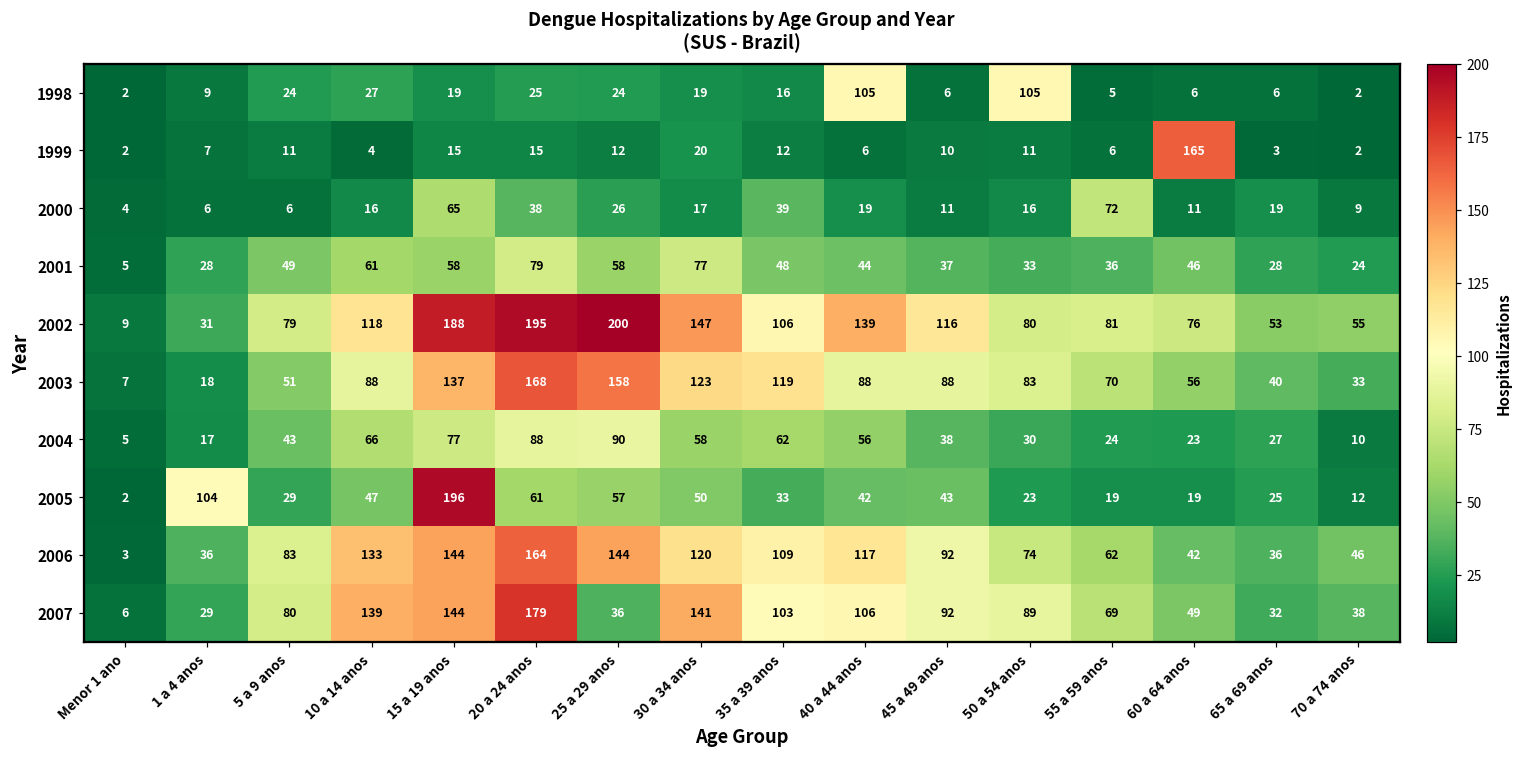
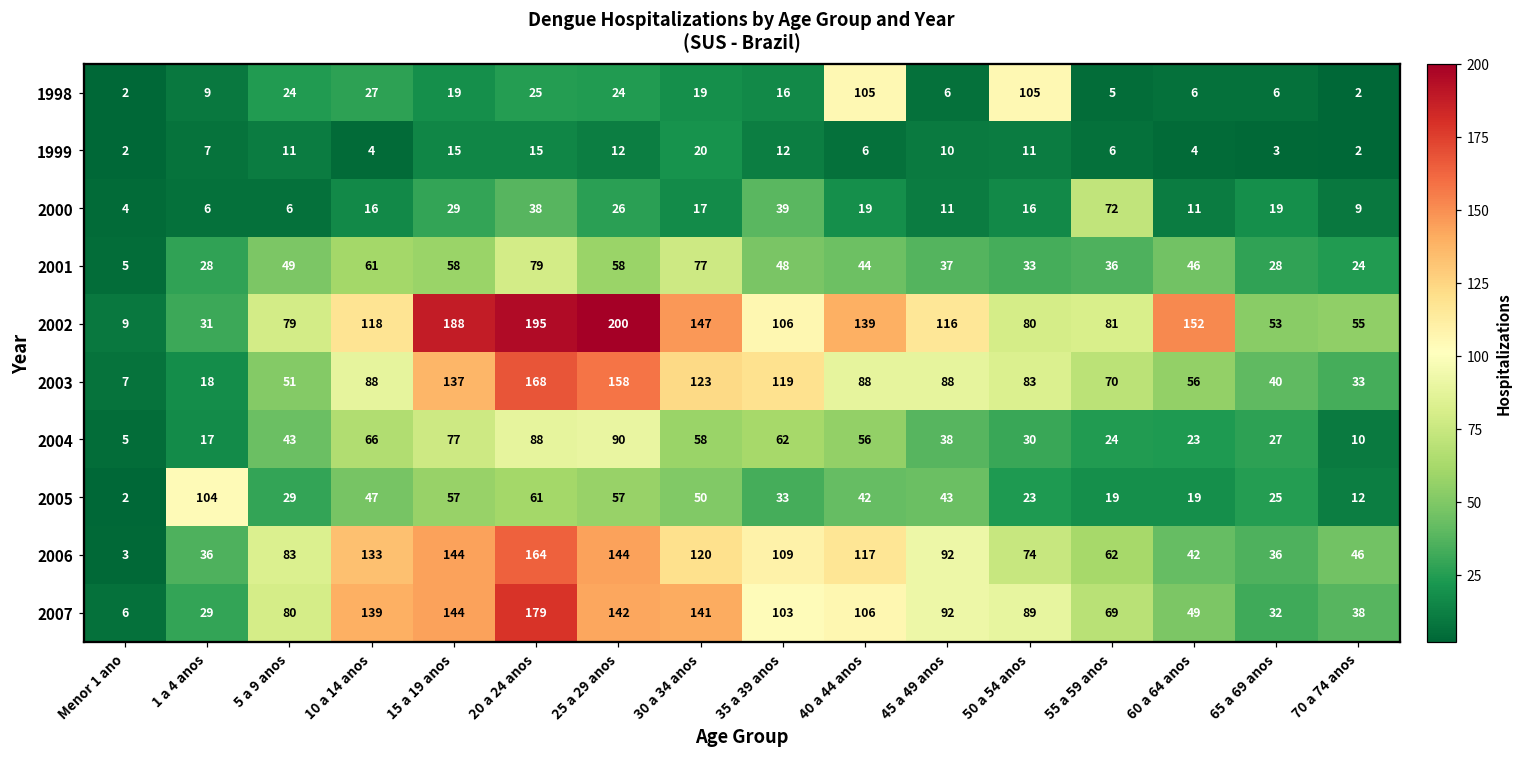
1999, 60 a 64 anos: 165 -> 4
2000, 15 a 19 anos: 65 -> 29
2002, 60 a 64 anos: 76 -> 152
2005, 15 a 19 anos: 196 -> 57
2007, 25 a 29 anos: 36 -> 142
